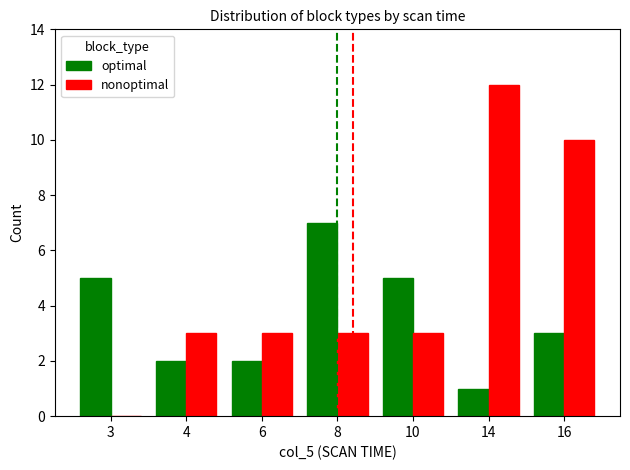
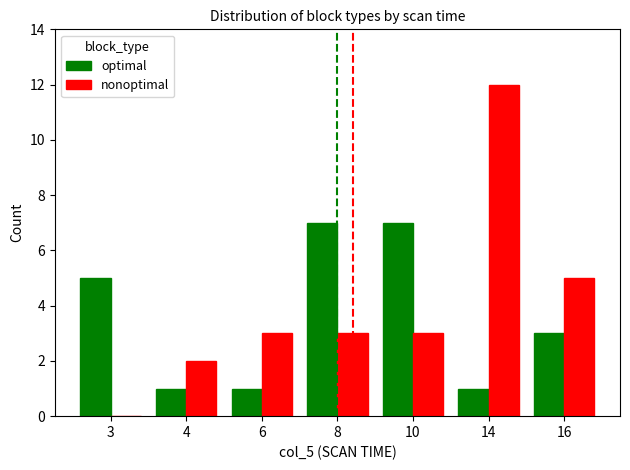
optimal, 4: 2 -> 1
nonoptimal, 4: 3 -> 2
optimal, 6: 2 -> 1
optimal, 10: 5 -> 7
nonoptimal, 16: 10 -> 5
